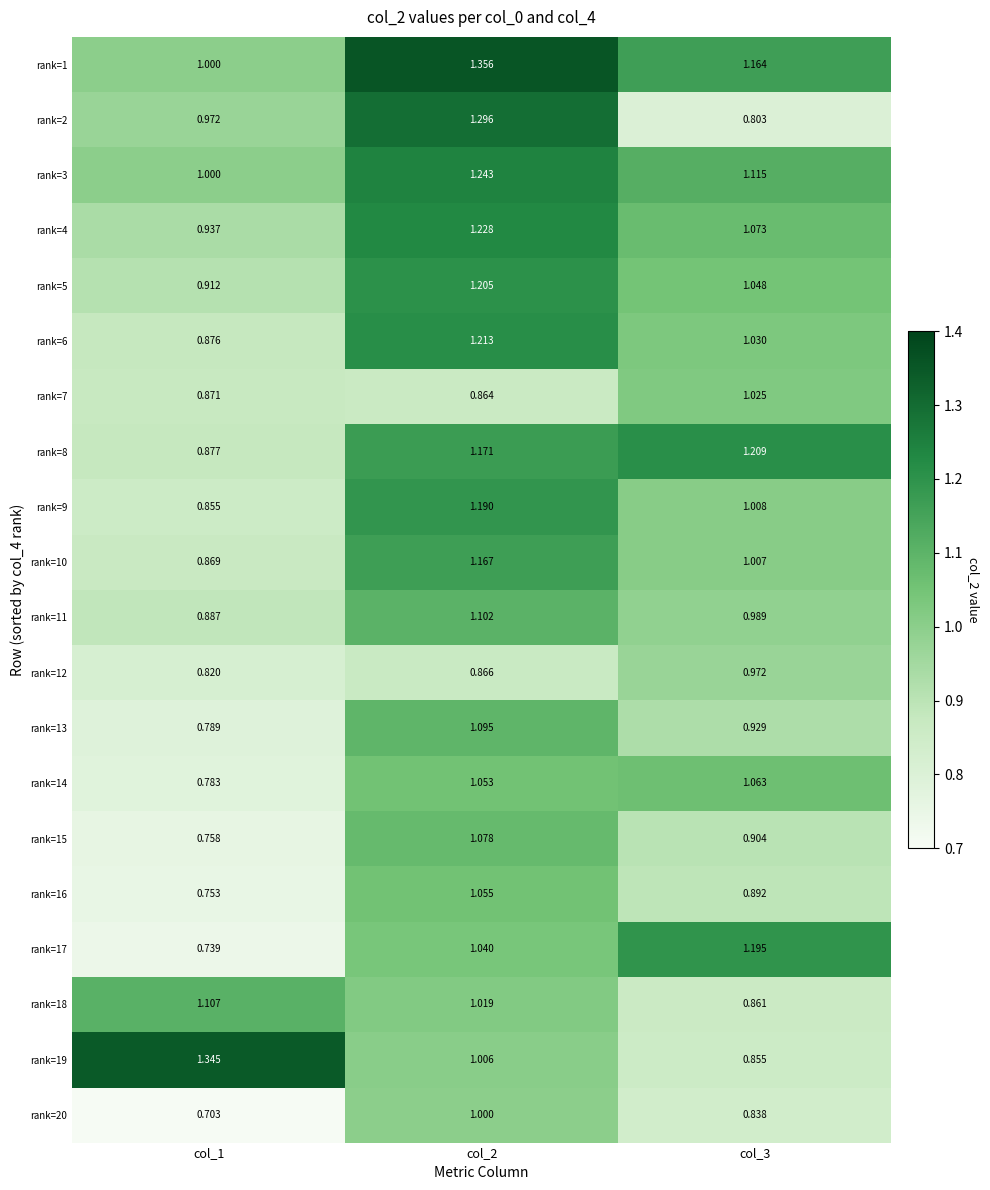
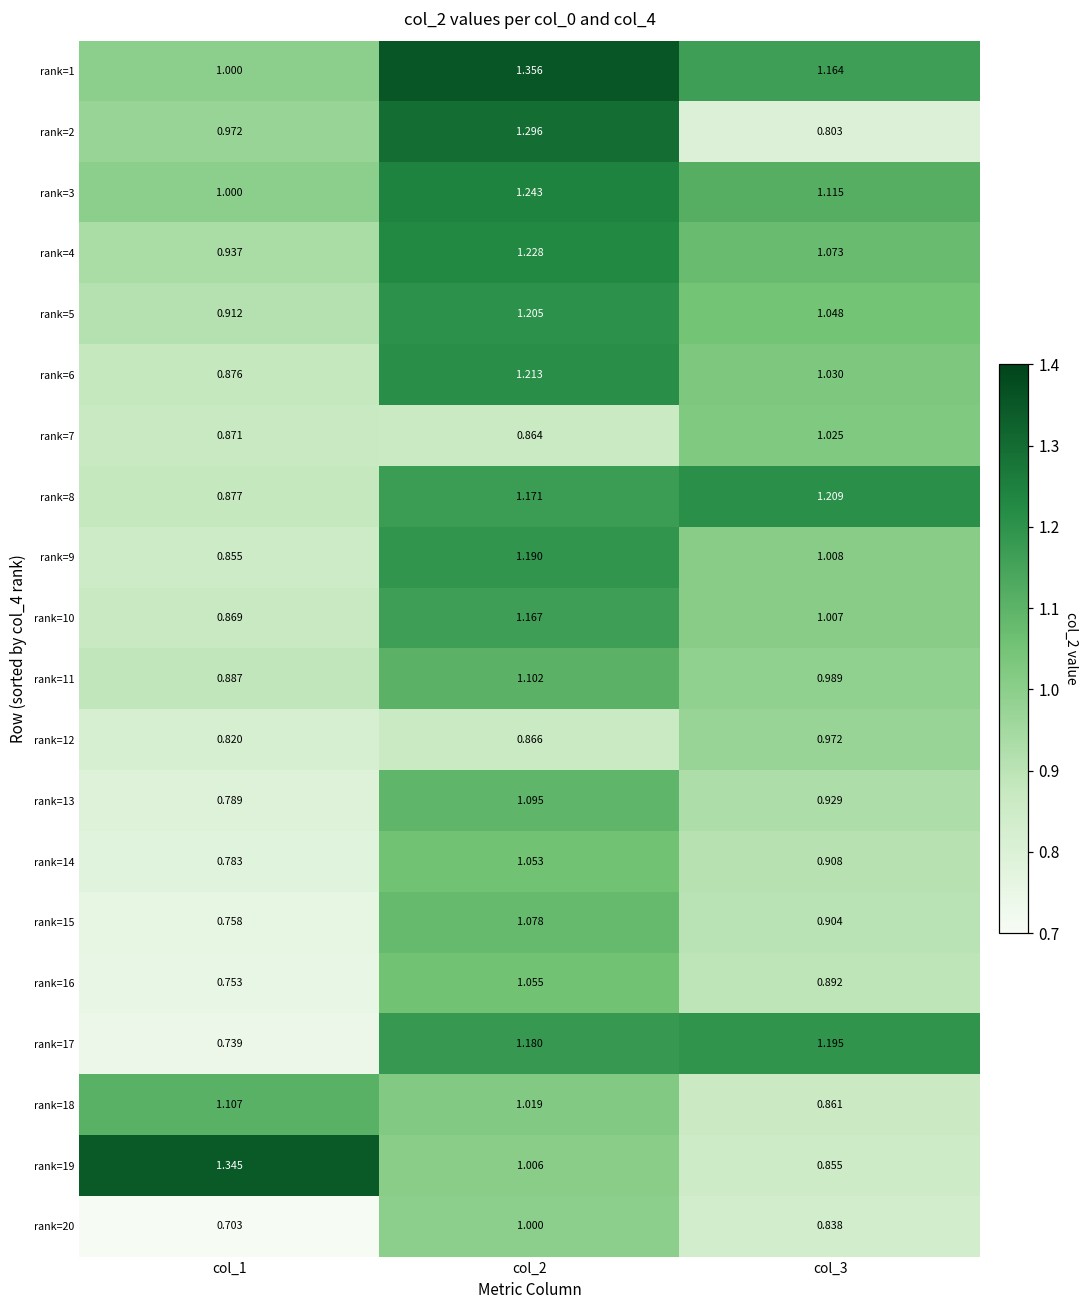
rank=14, col_3: 1.063 -> 0.908
rank=17, col_2: 1.040 -> 1.180
